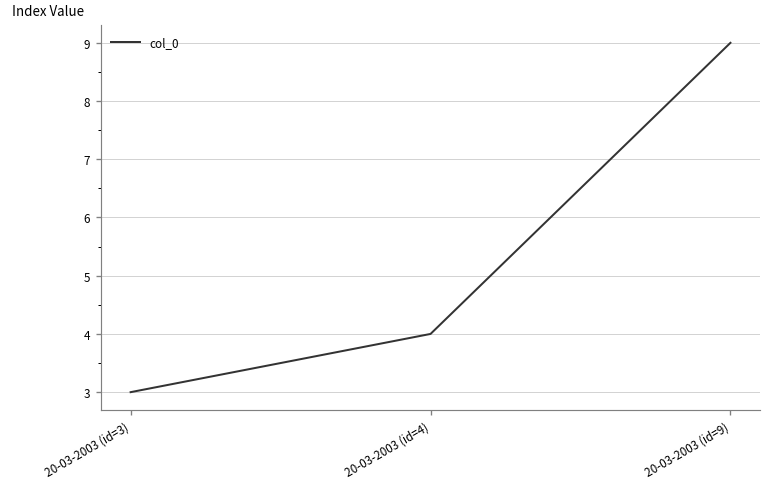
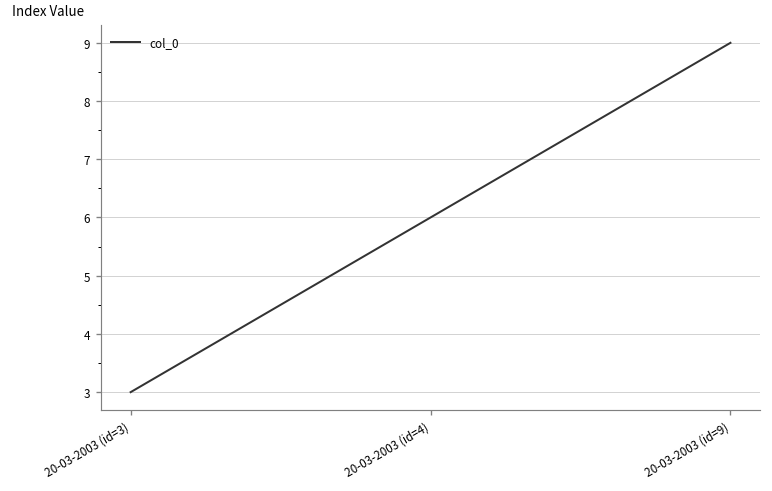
20-03-2003 (id=4): 4 -> 6
